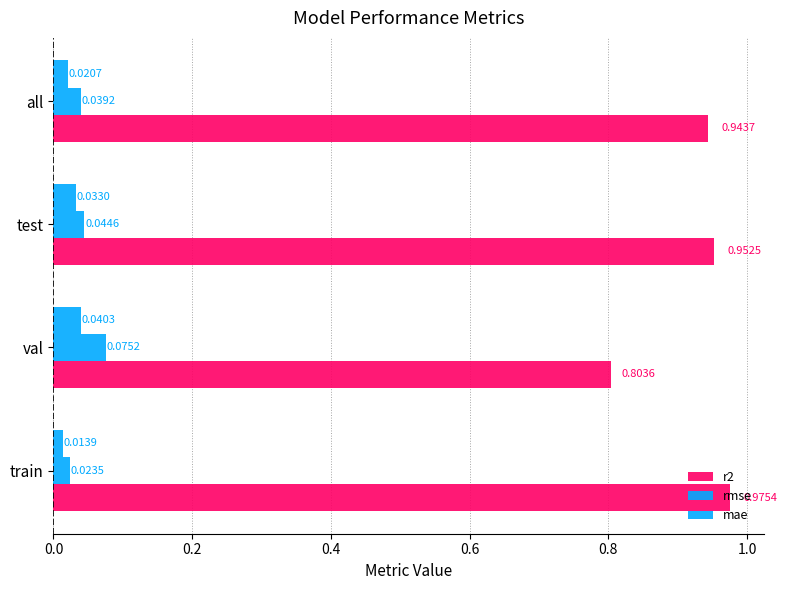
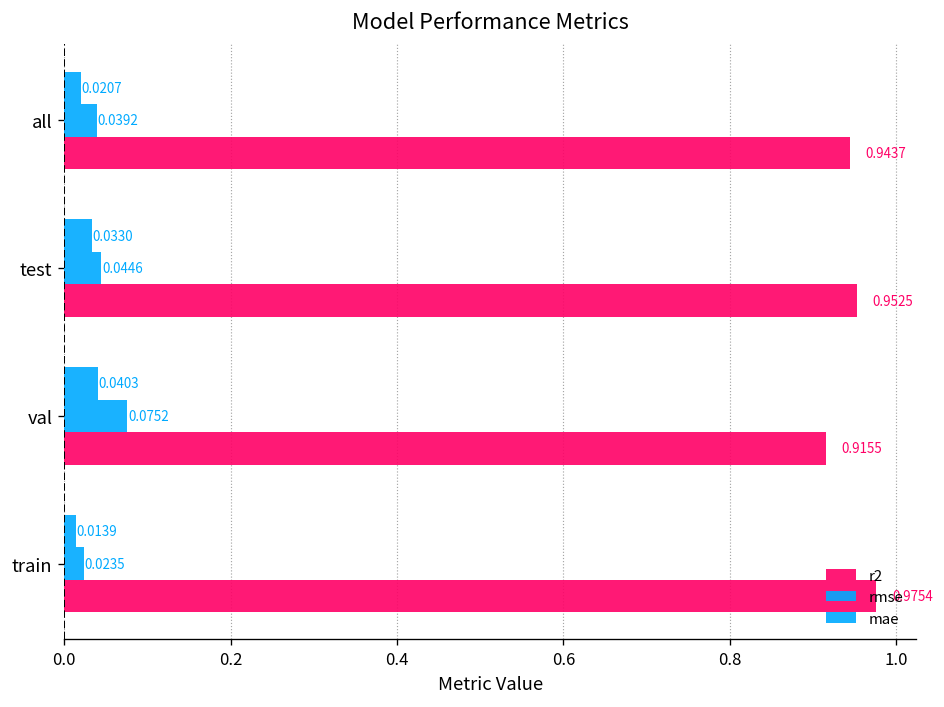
r2, val: 0.8036 -> 0.9155
